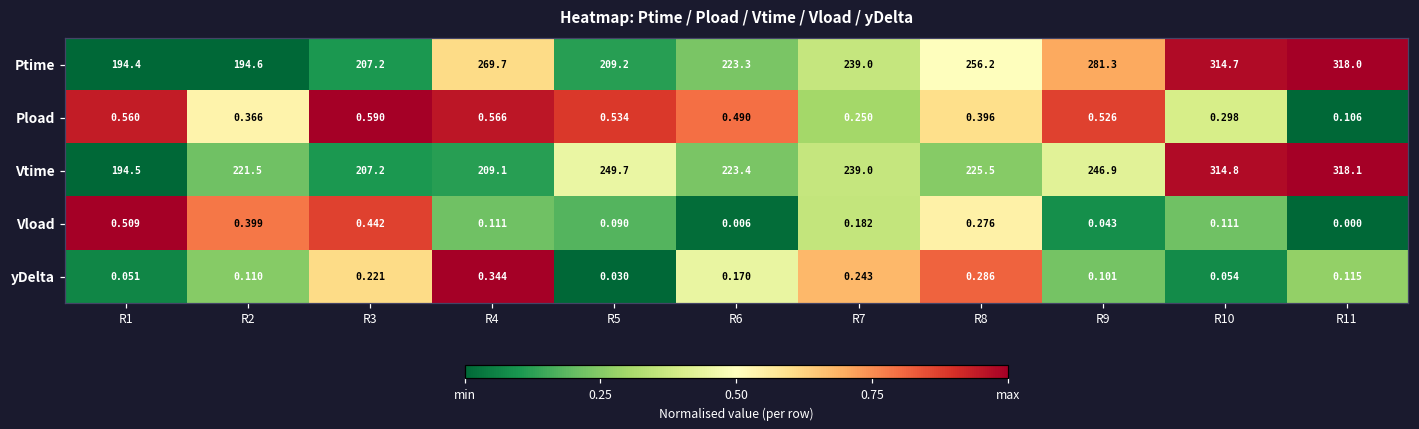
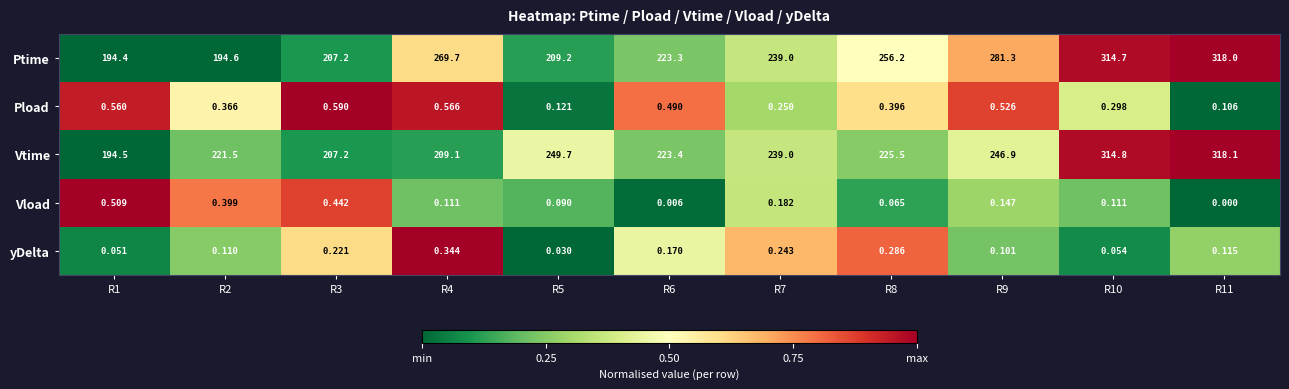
Pload, R5: 0.534 -> 0.121
Vload, R8: 0.276 -> 0.065
Vload, R9: 0.043 -> 0.147
